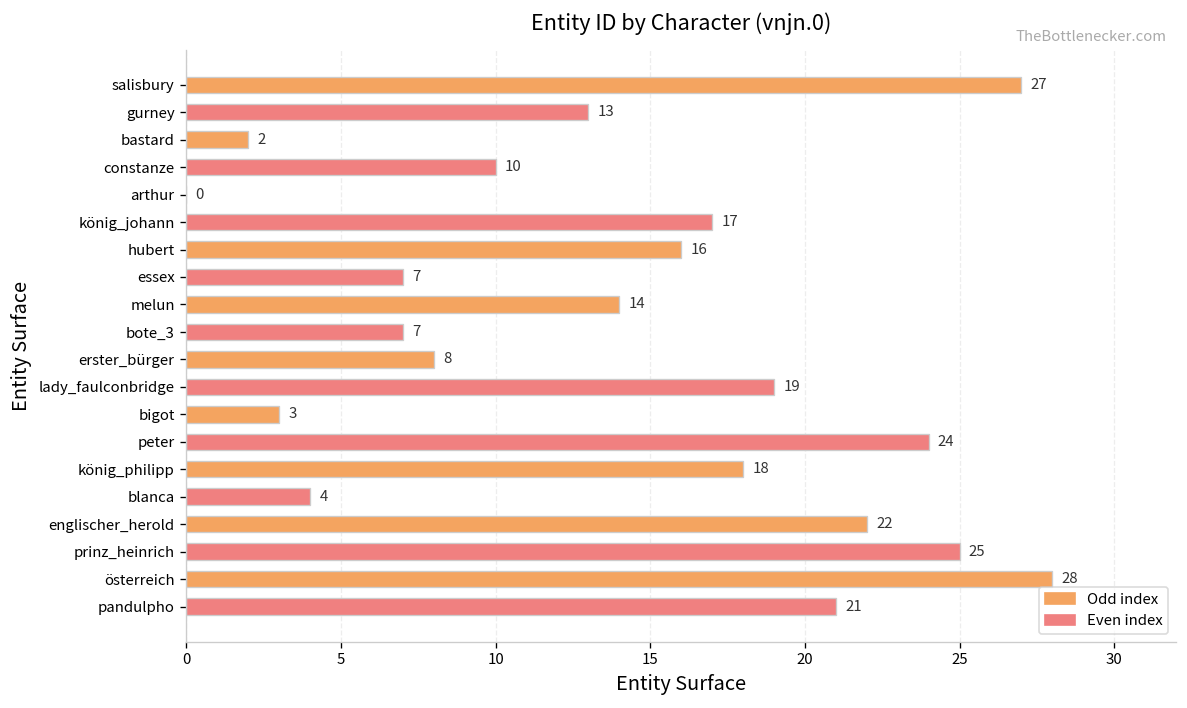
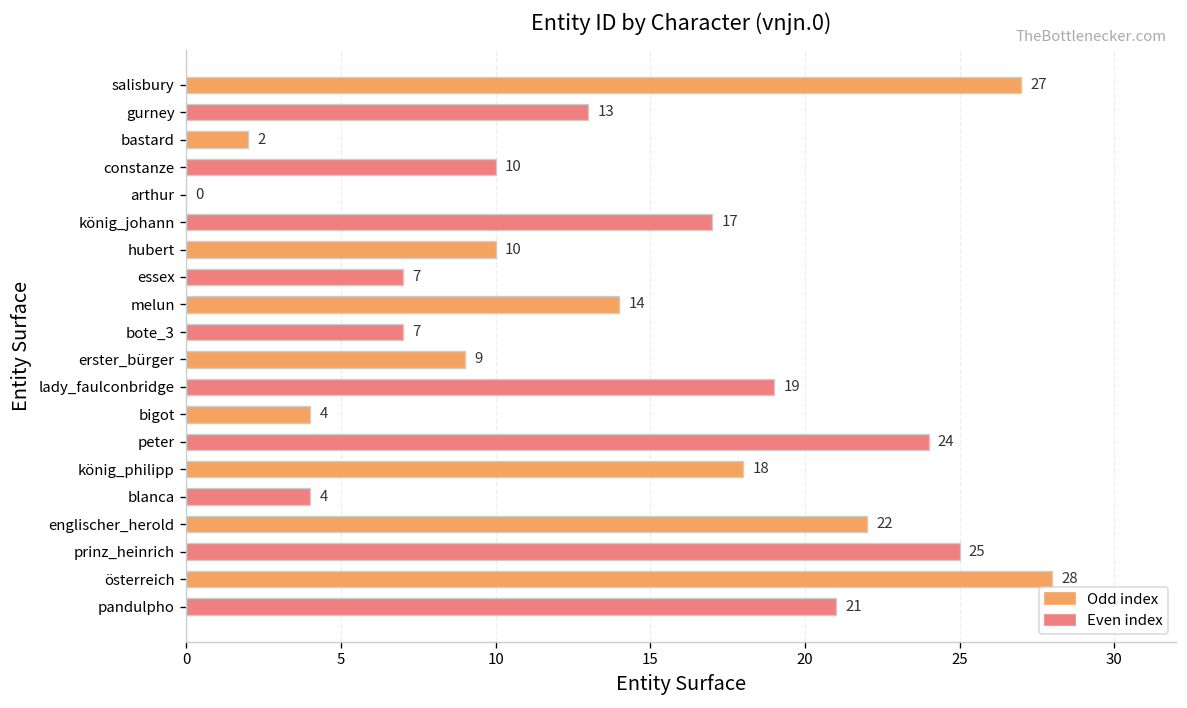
hubert: 16 -> 10
erster_bürger: 8 -> 9
bigot: 3 -> 4
